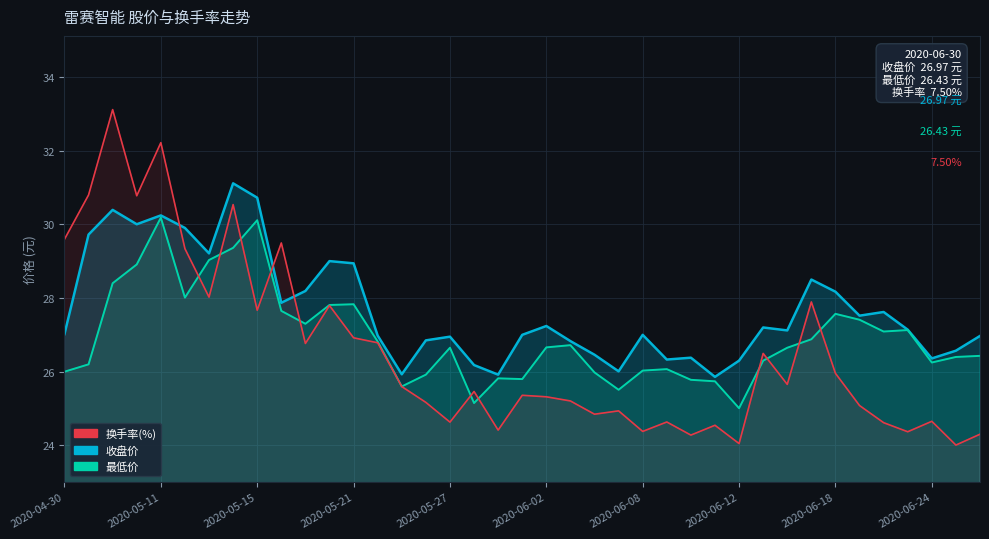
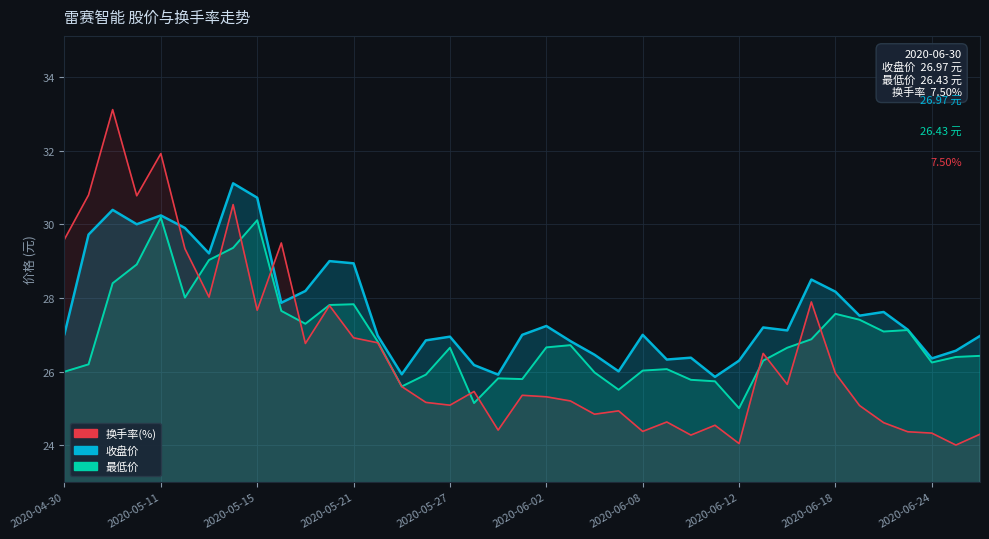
换手率(%), 2020-05-11: 32.2 -> 31.9
换手率(%), 2020-05-27: 24.6 -> 25.1
换手率(%), 2020-06-24: 24.7 -> 24.3
